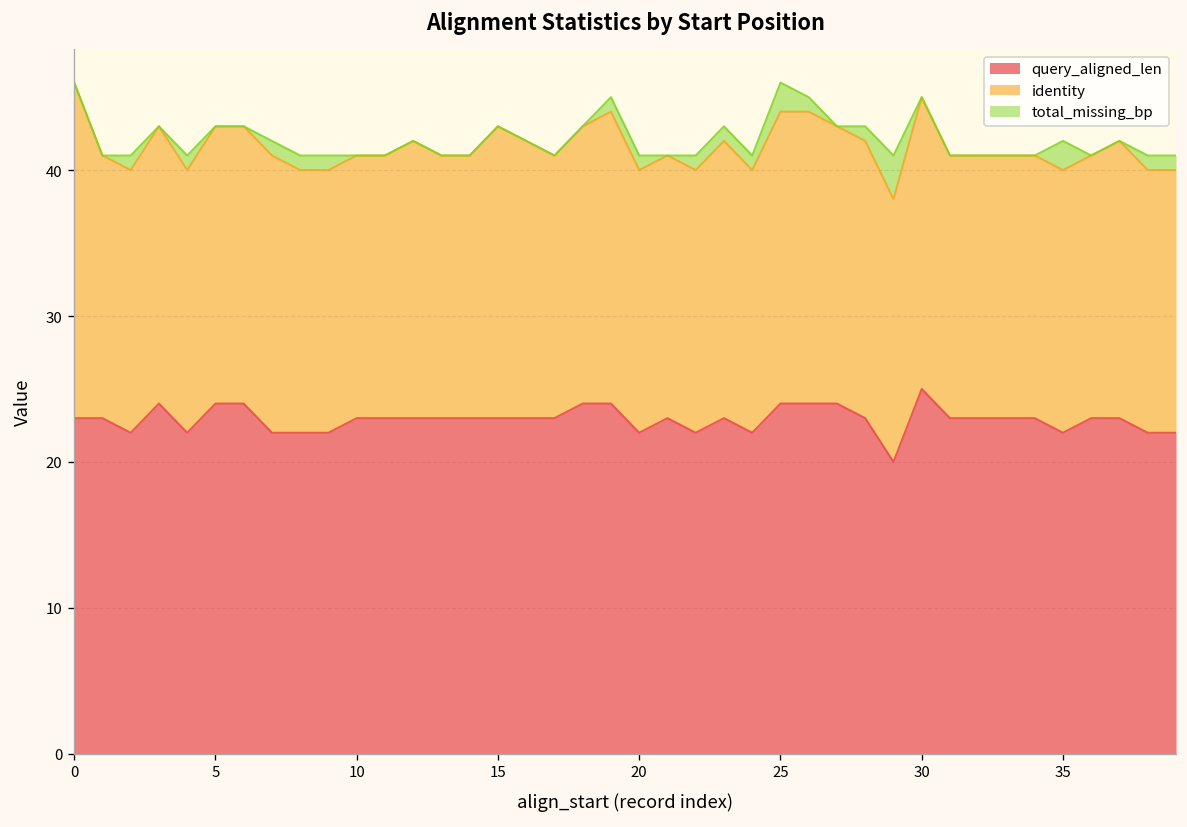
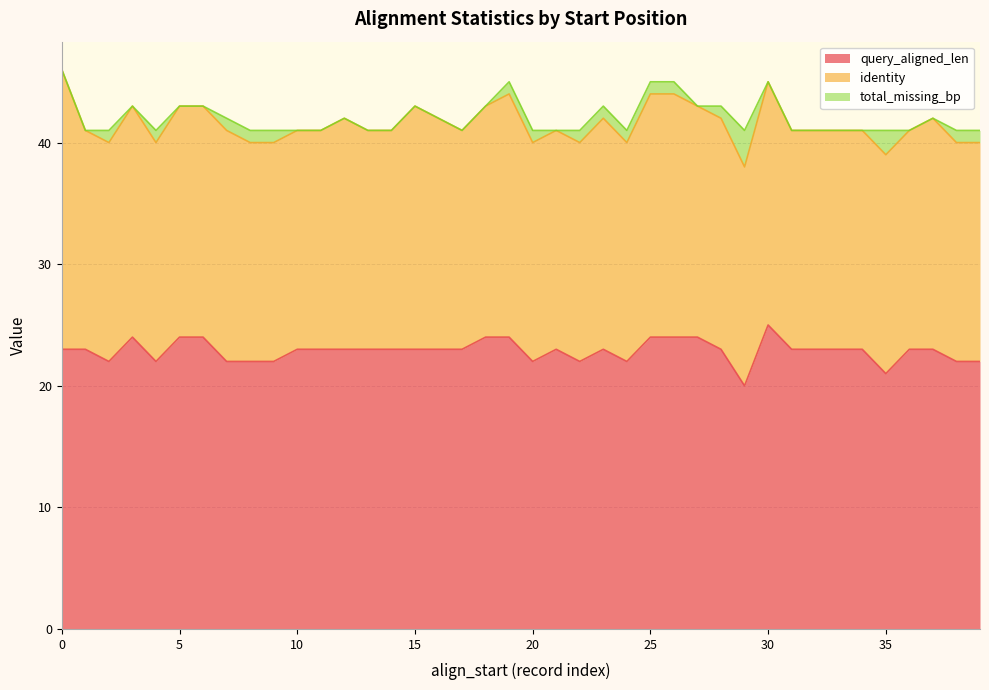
total_missing_bp, 25: 2 -> 1
query_aligned_len, 35: 22 -> 21
